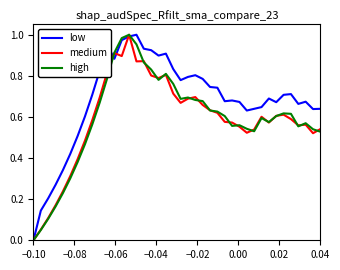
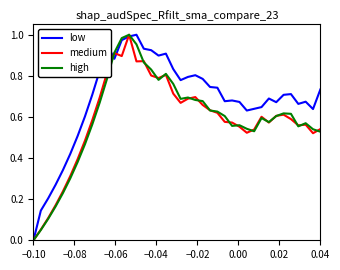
low, 0.04: 0.64 -> 0.73
